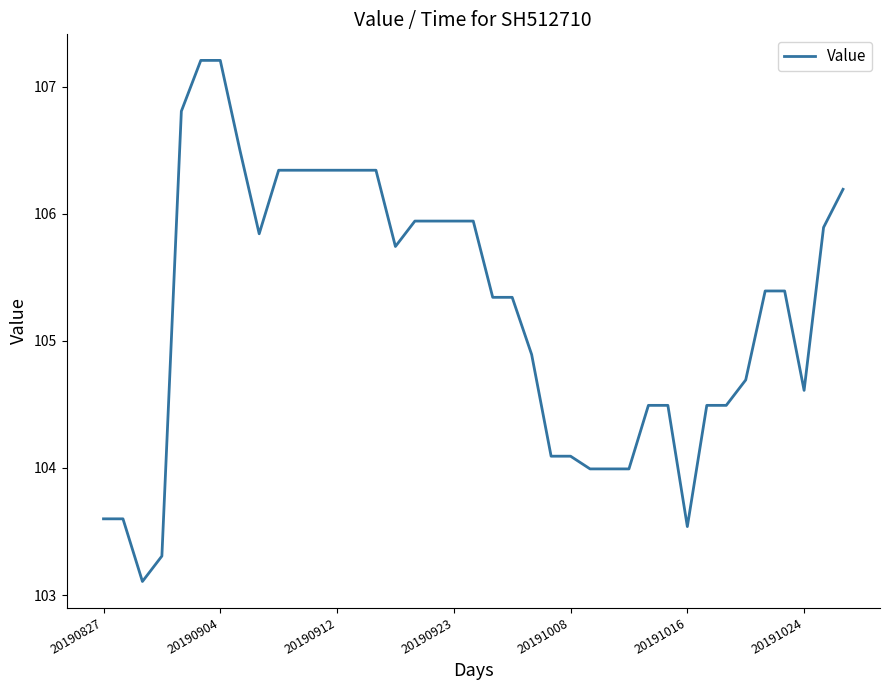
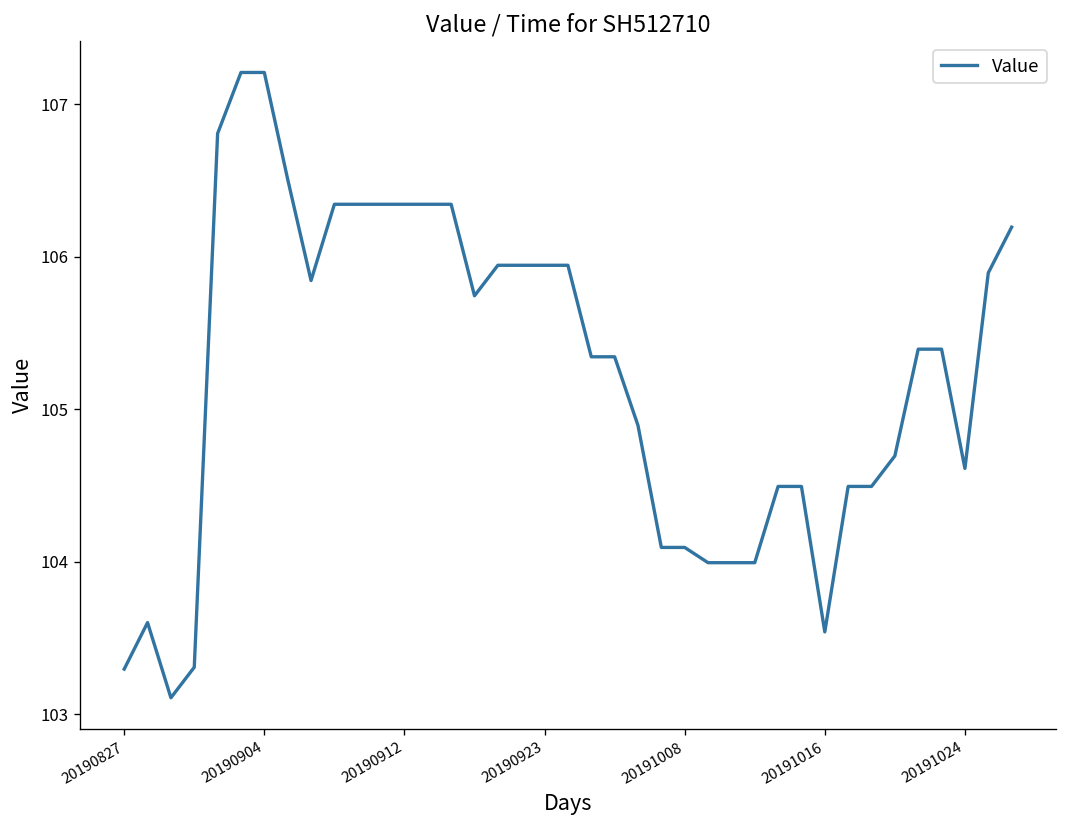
20190827: 103.60 -> 103.30
